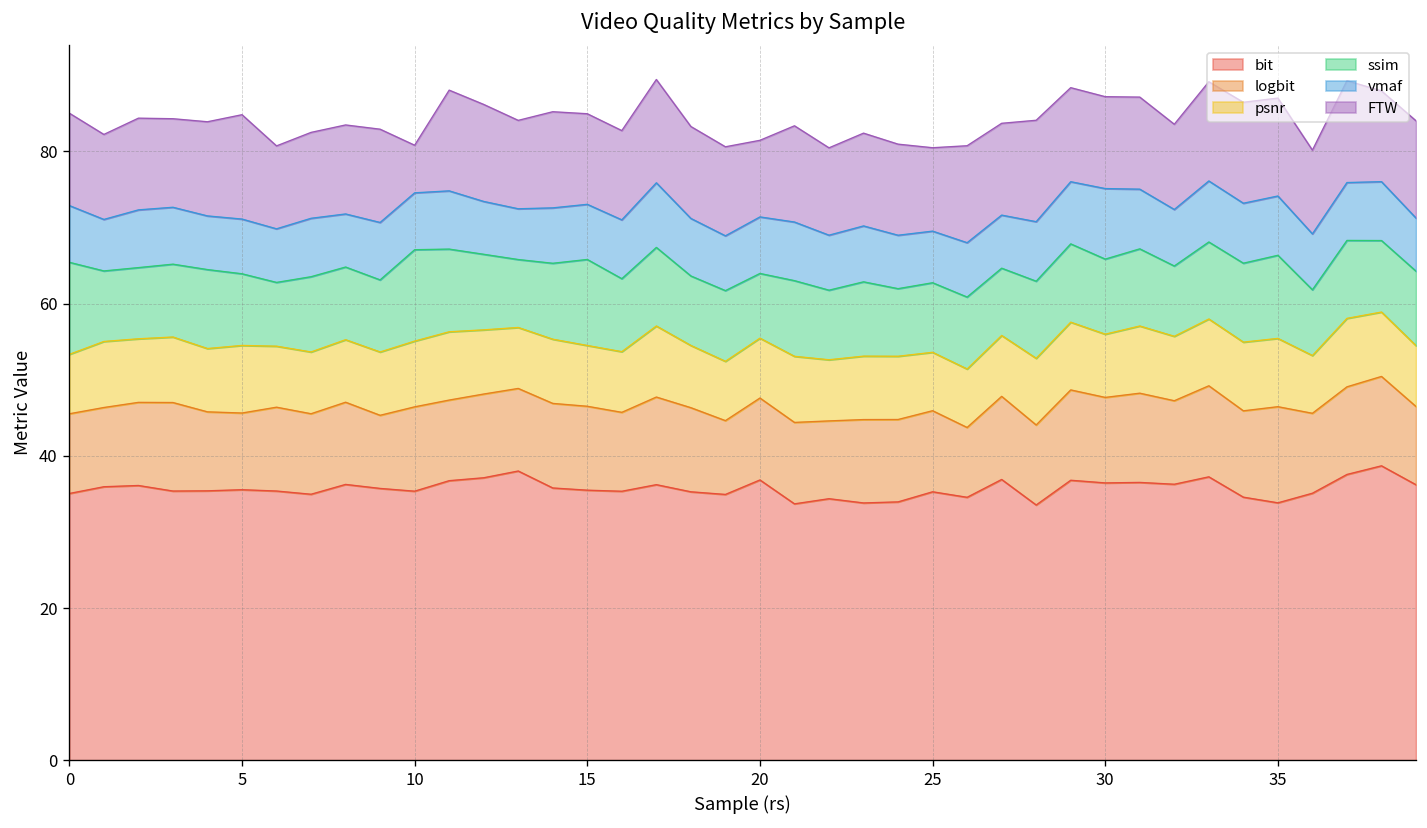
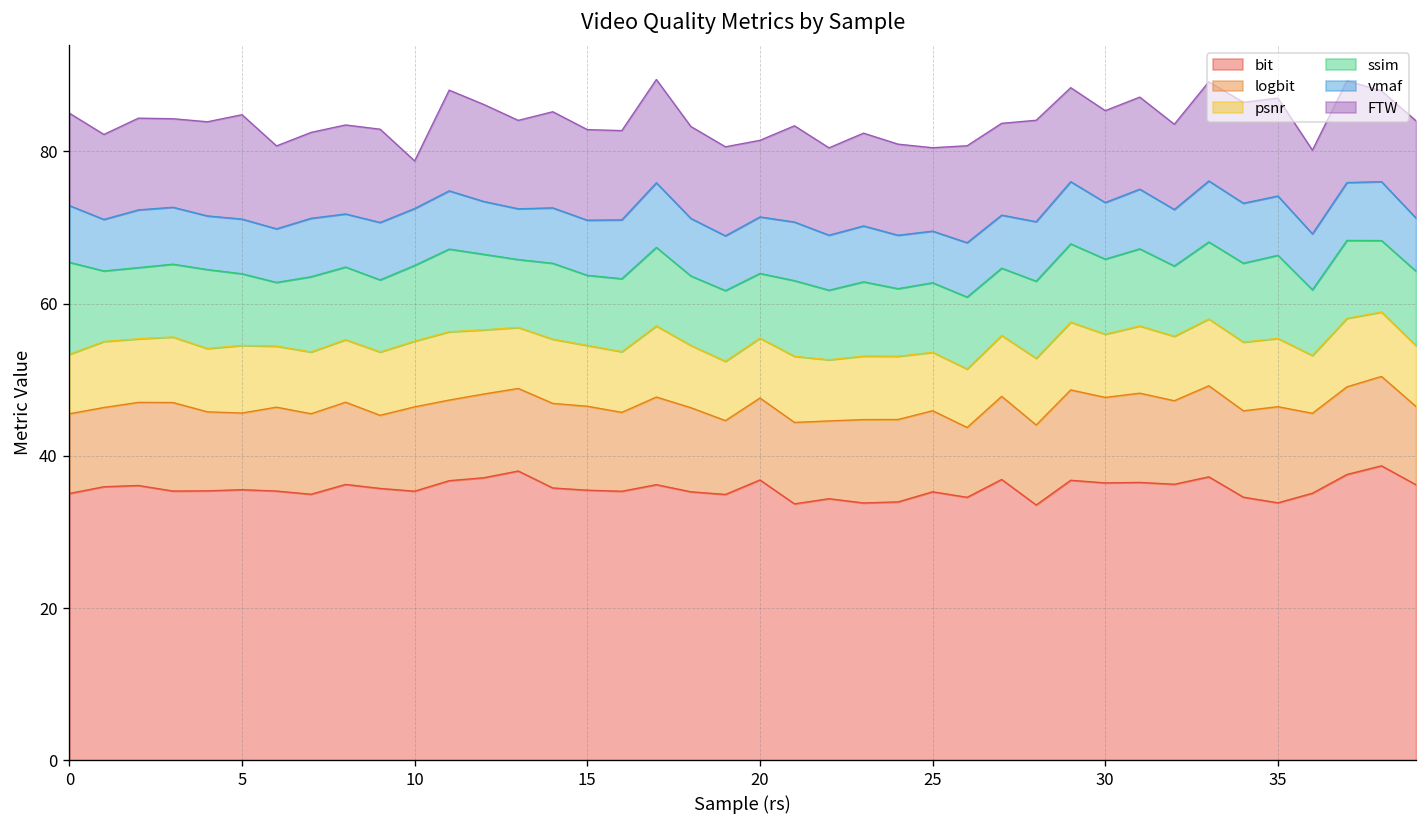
ssim, 10: 12 -> 10
ssim, 15: 11 -> 9
vmaf, 30: 9 -> 7
